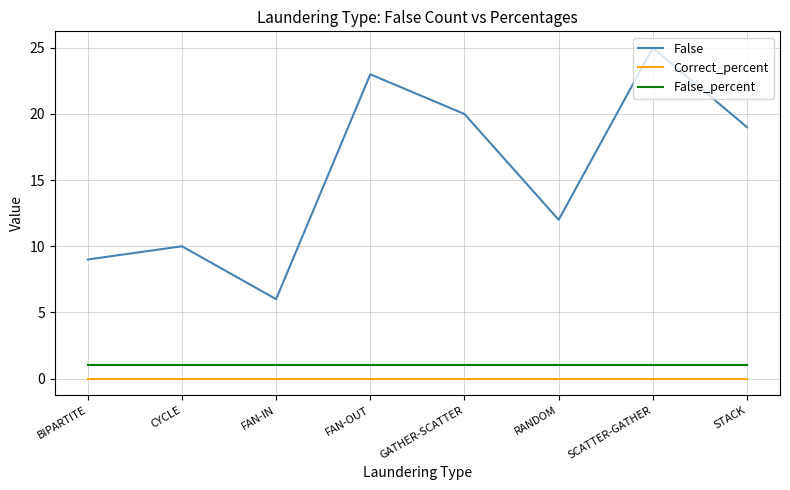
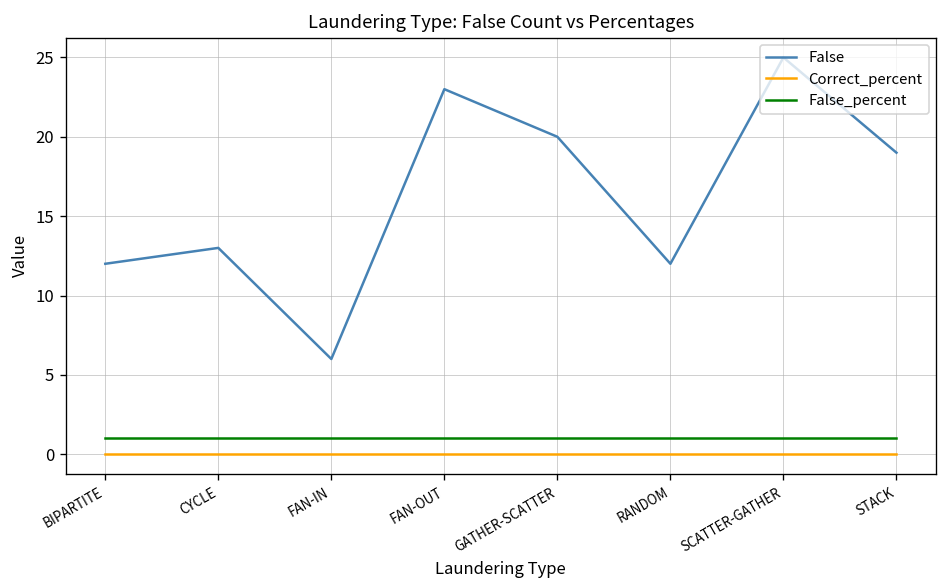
False, BIPARTITE: 9 -> 12
False, CYCLE: 10 -> 13
